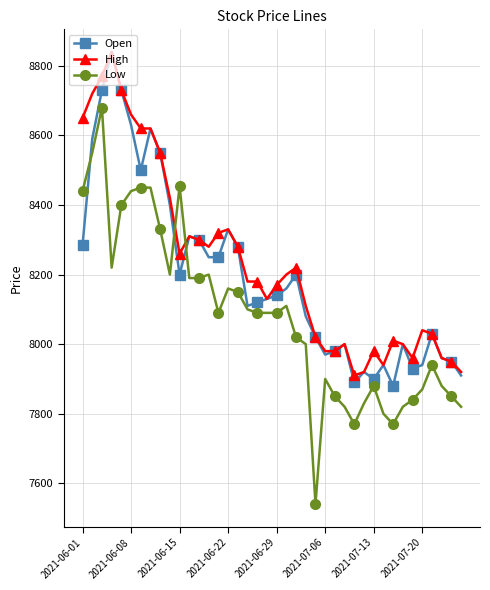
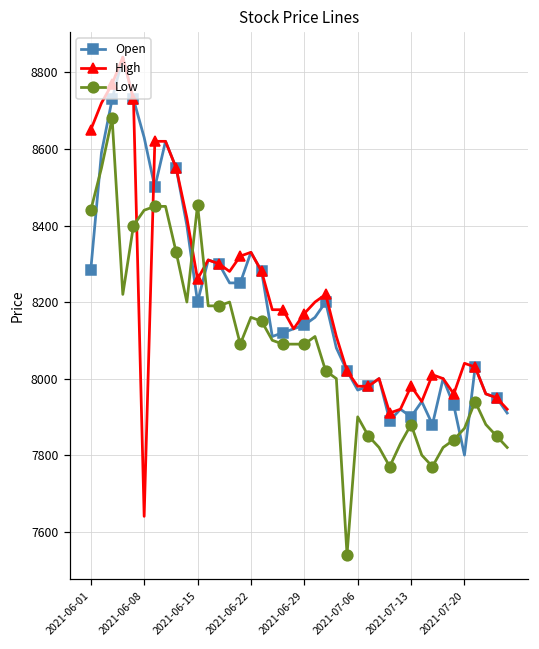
High, 2021-06-08: 8660 -> 7640
Open, 2021-07-20: 7940 -> 7800
